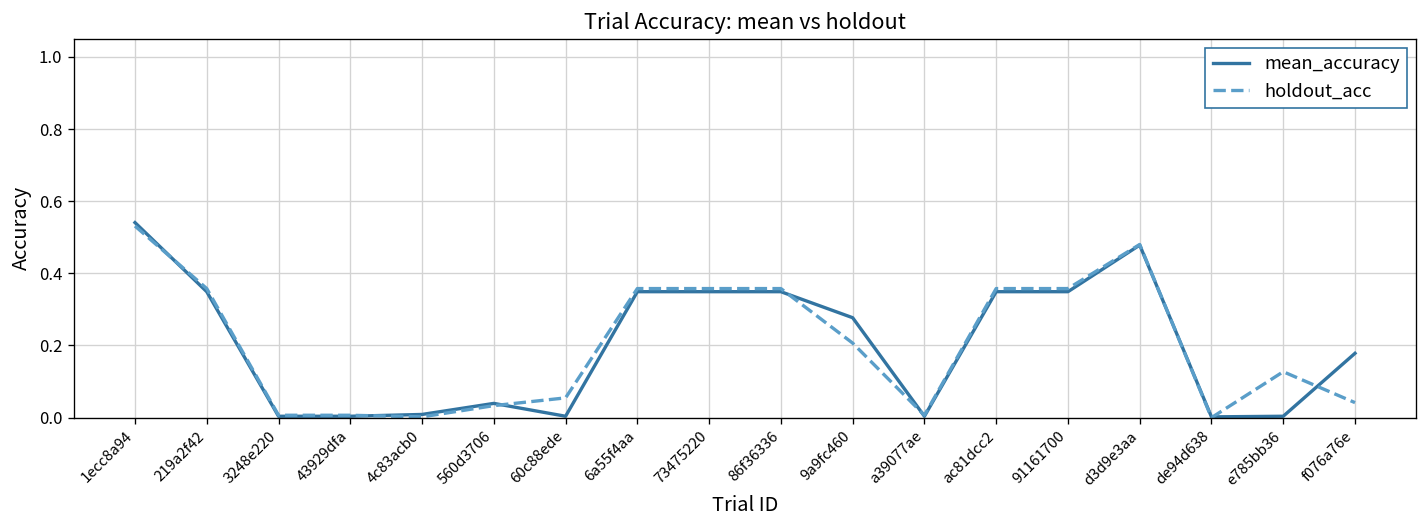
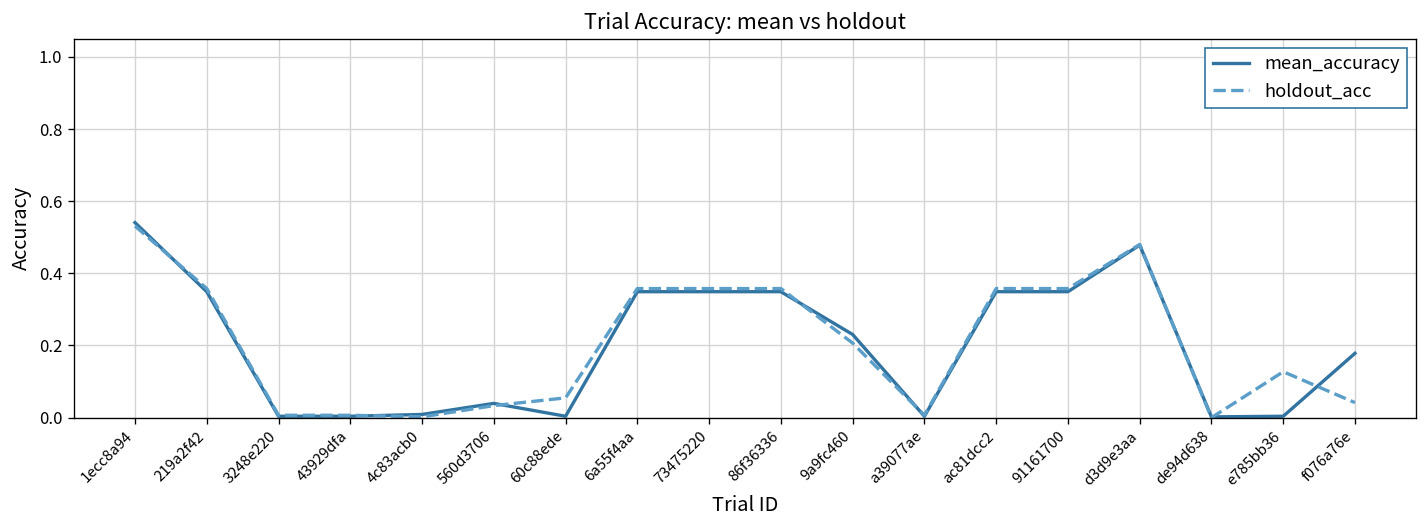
mean_accuracy, 9a9fc460: 0.28 -> 0.23
